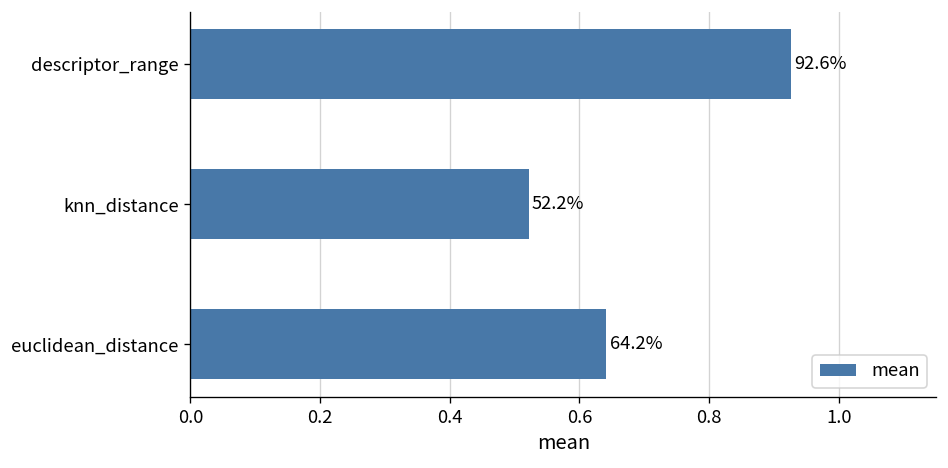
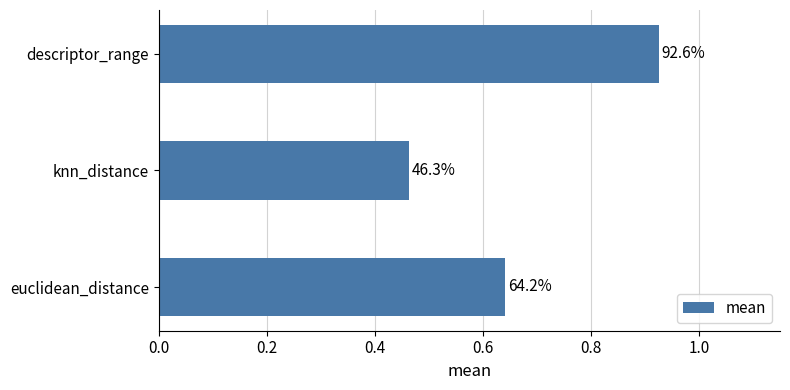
knn_distance: 52.2% -> 46.3%
